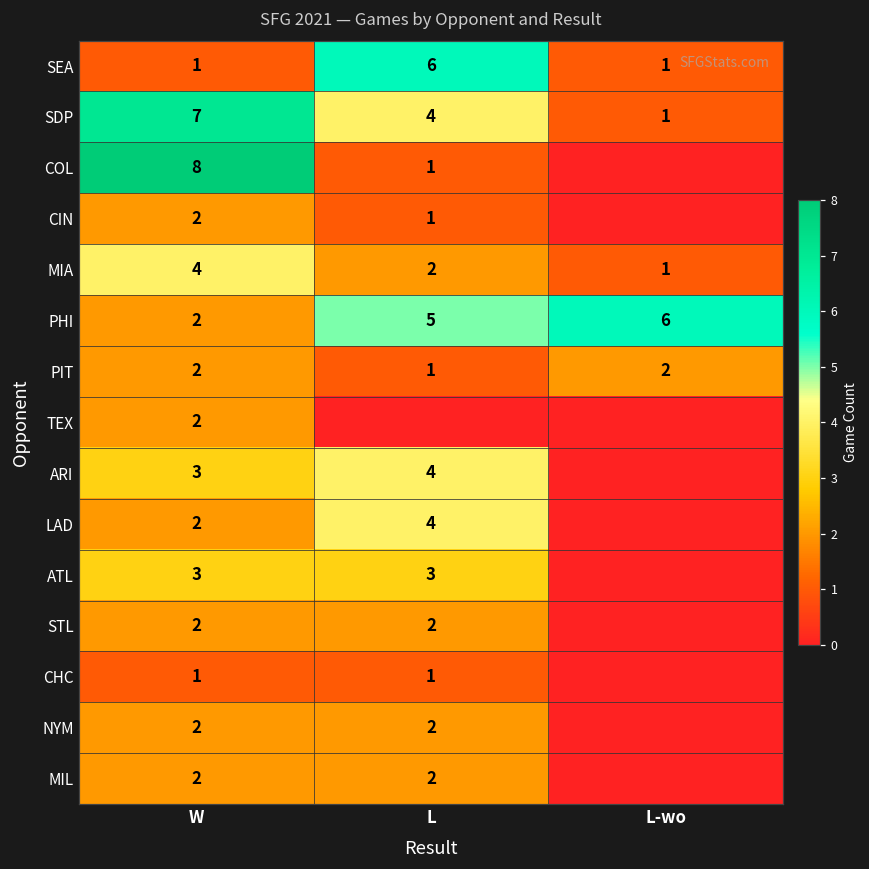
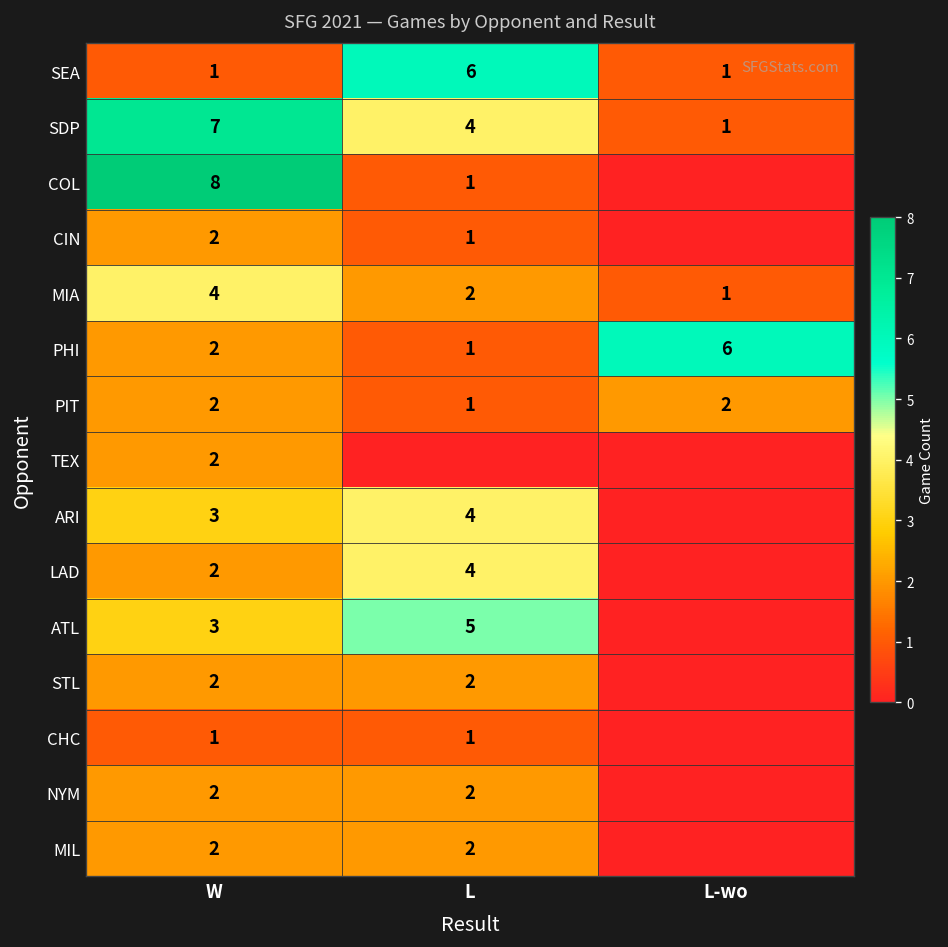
PHI, L: 5 -> 1
ATL, L: 3 -> 5
